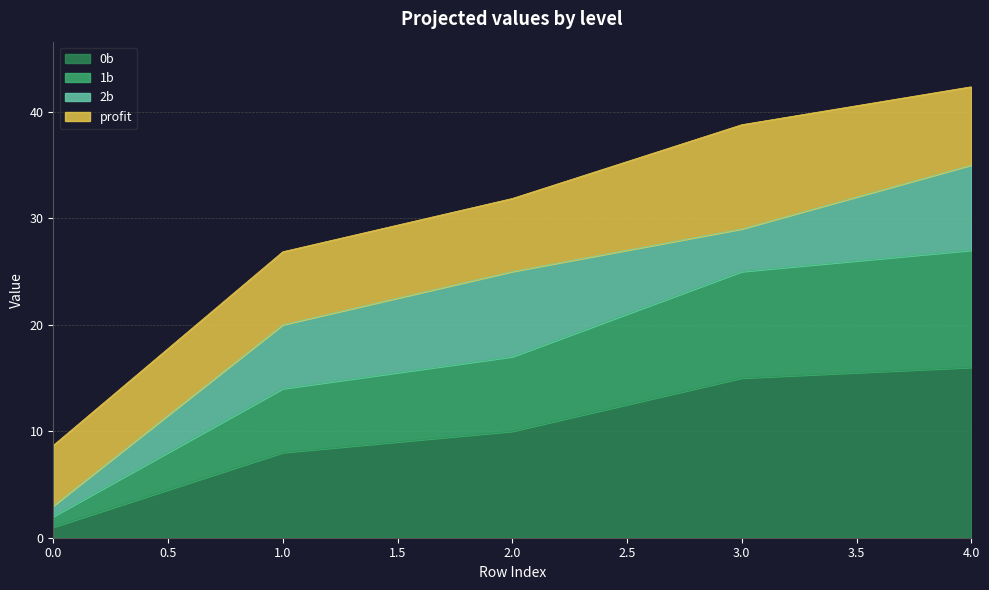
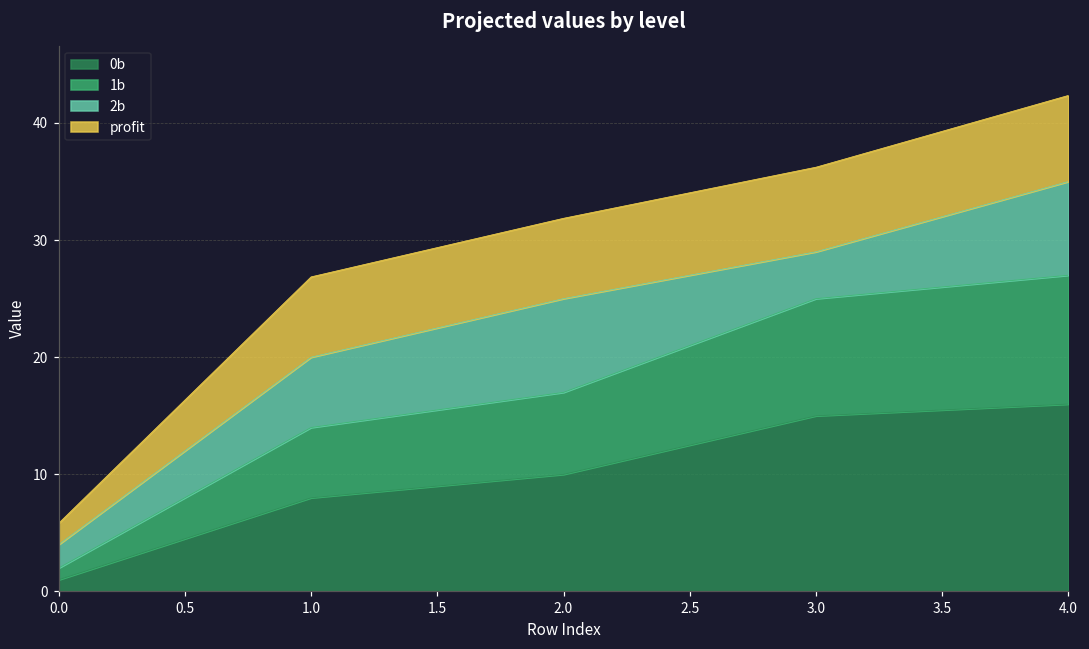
2b, 0.0: 1 -> 2
profit, 0.0: 5.7 -> 1.8
profit, 3.0: 9.8 -> 7.2
